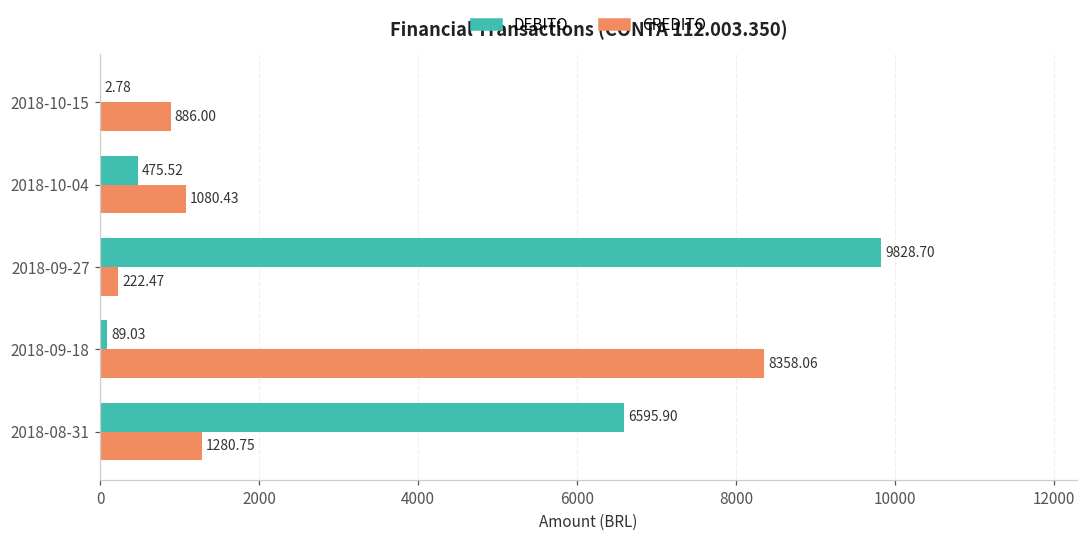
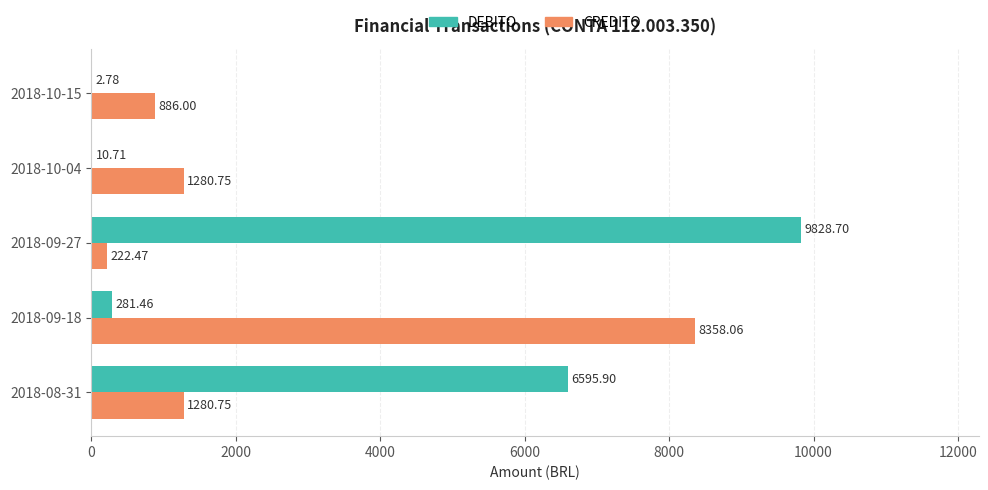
DEBITO, 2018-10-04: 475.52 -> 10.71
CREDITO, 2018-10-04: 1080.43 -> 1280.75
DEBITO, 2018-09-18: 89.03 -> 281.46
